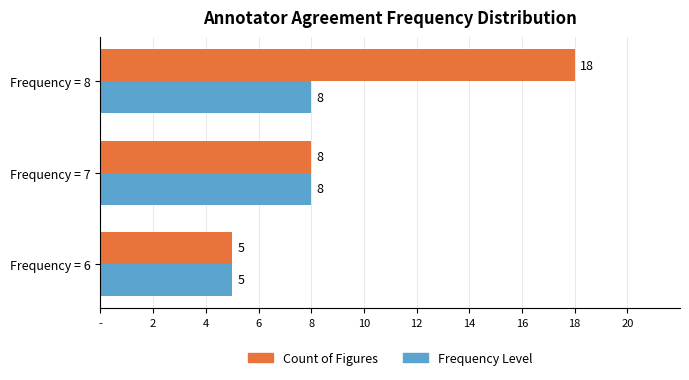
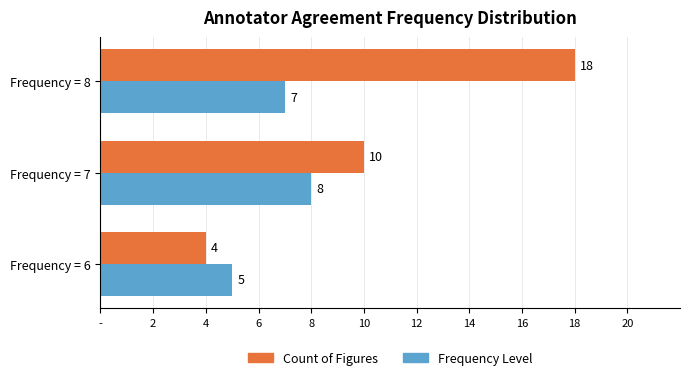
Frequency Level, Frequency = 8: 8 -> 7
Count of Figures, Frequency = 7: 8 -> 10
Count of Figures, Frequency = 6: 5 -> 4
